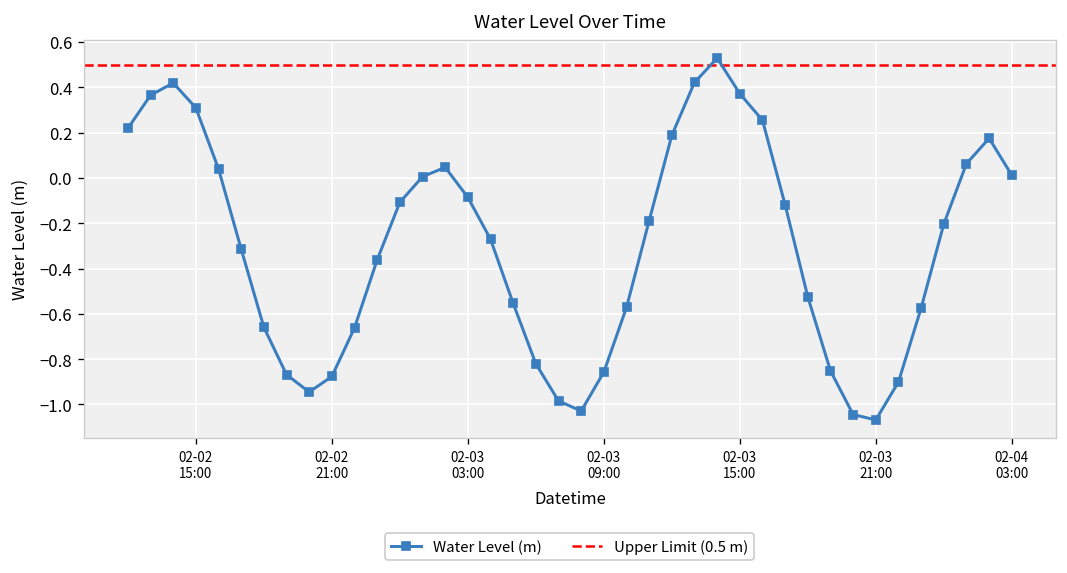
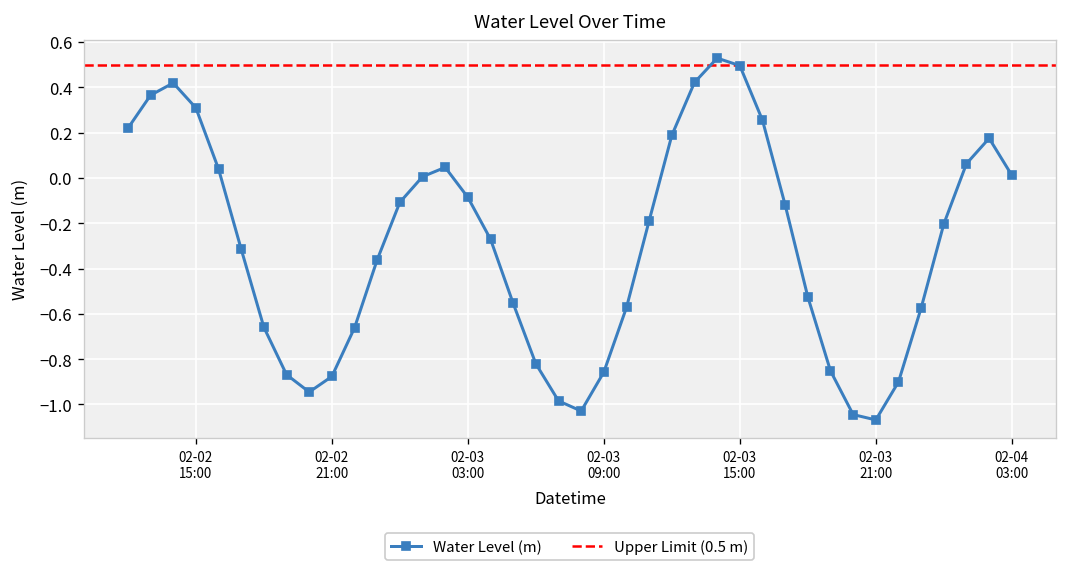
02-03 15:00: 0.37 -> 0.50
